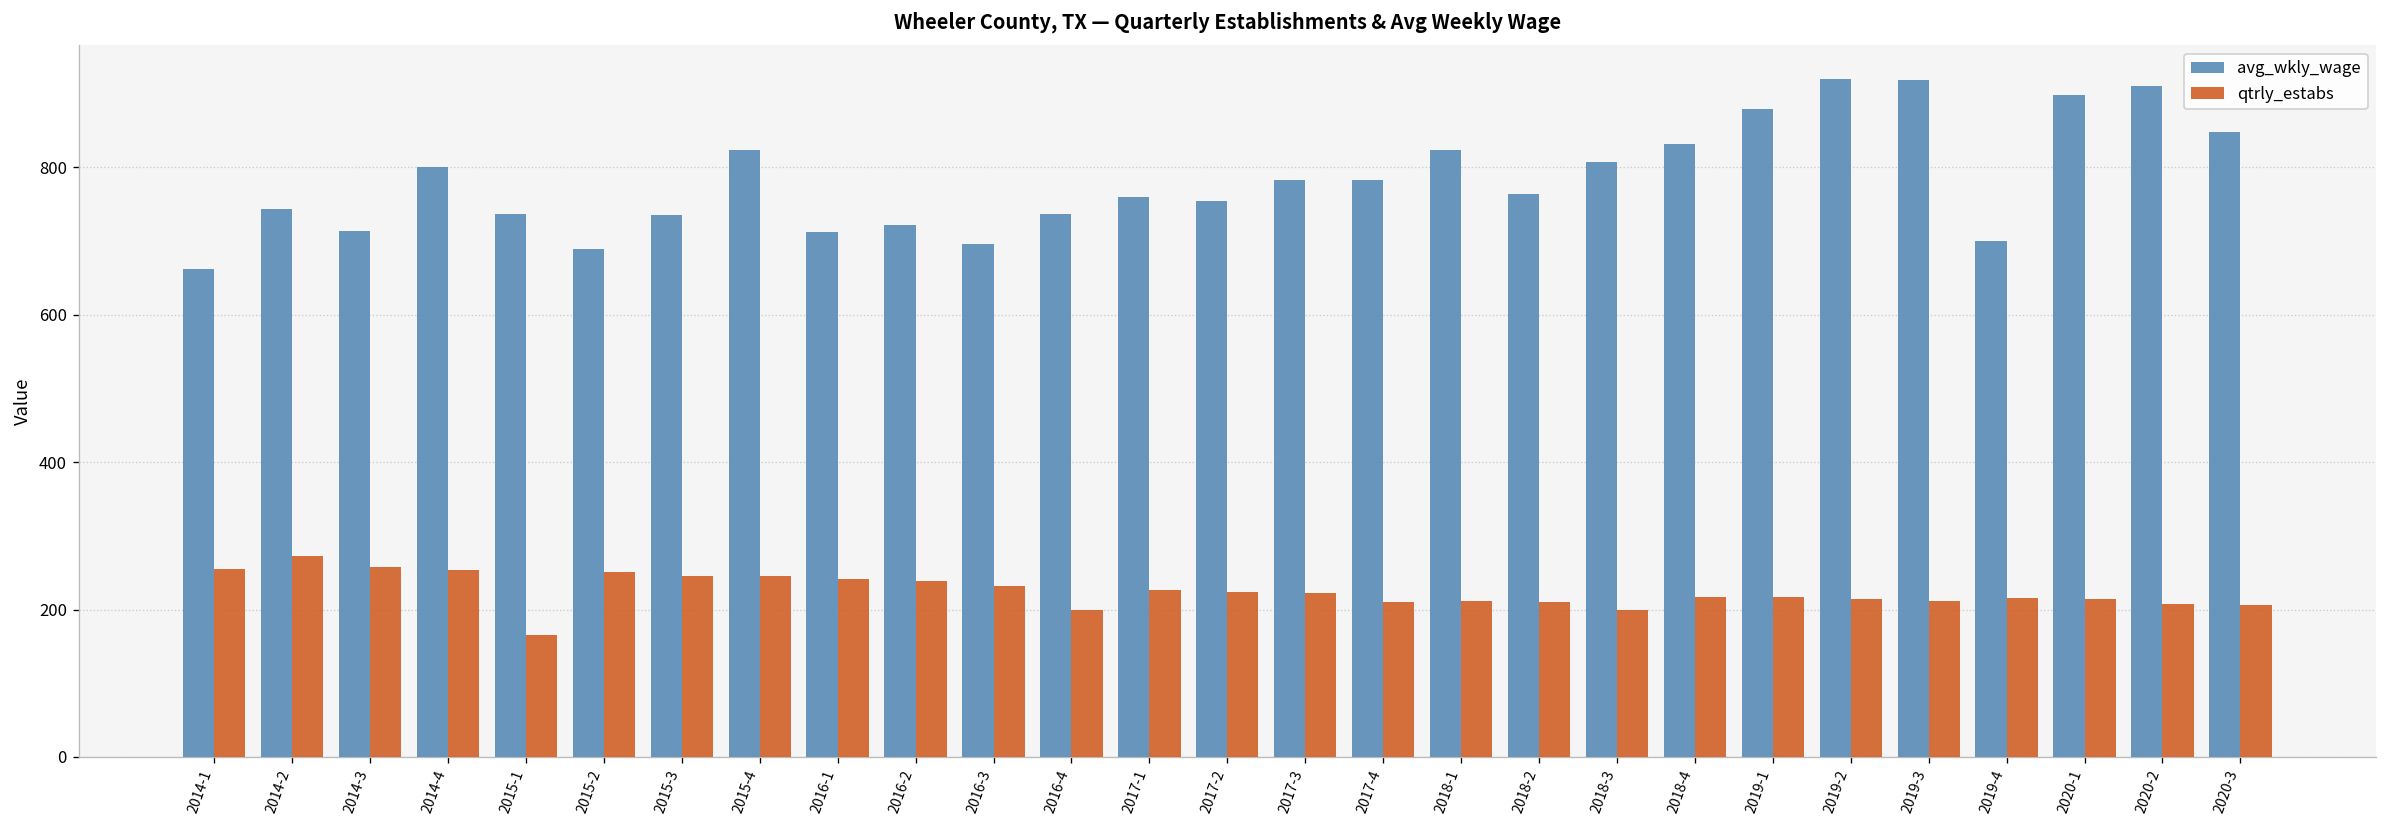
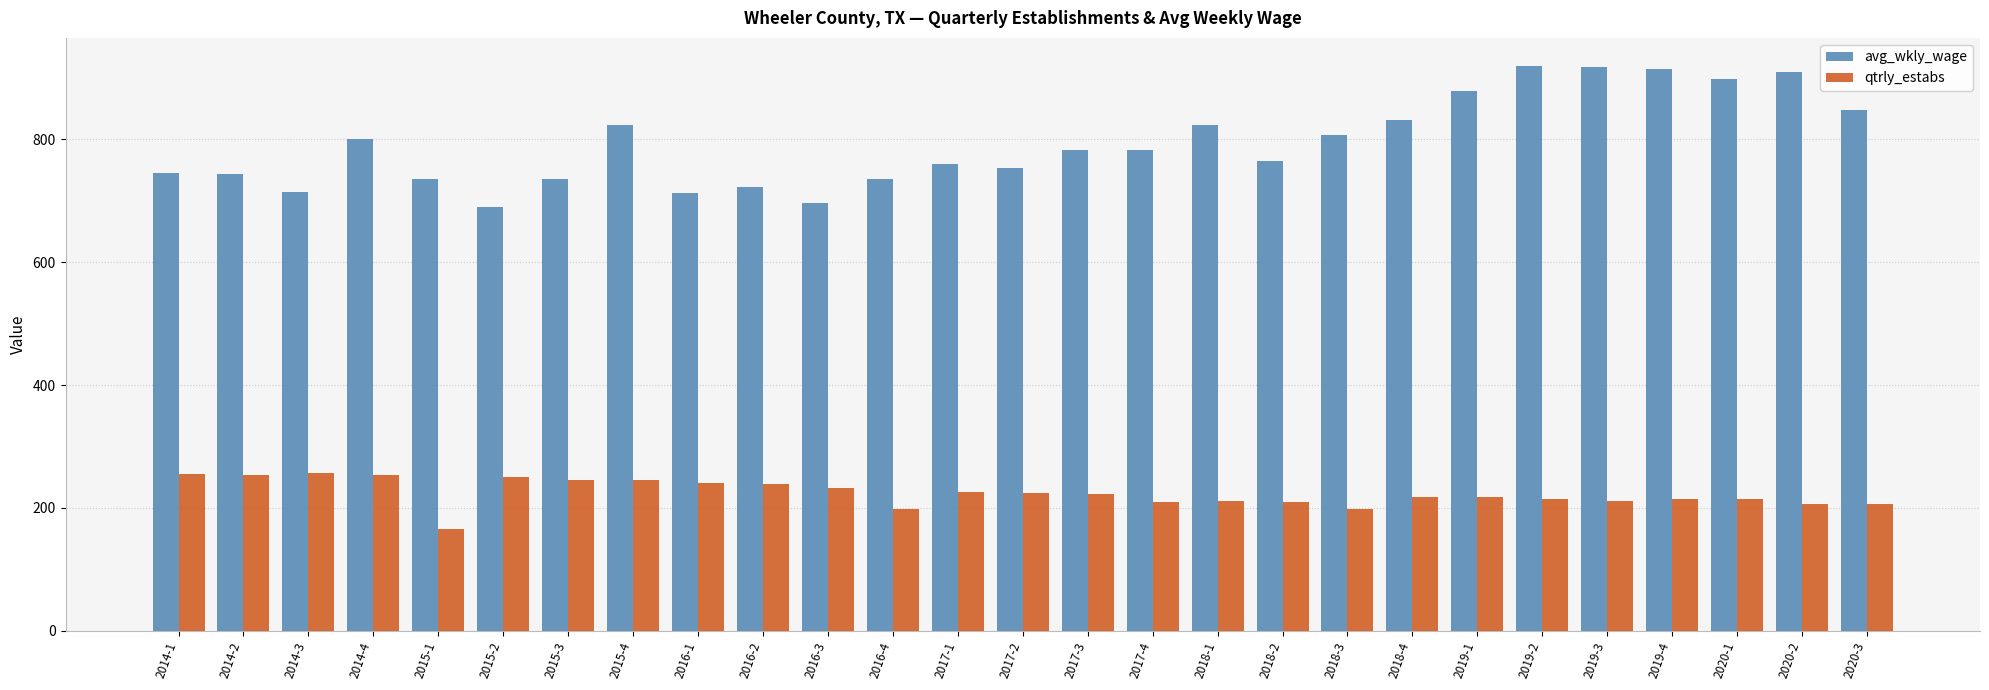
avg_wkly_wage, 2014-1: 660 -> 750
qtrly_estabs, 2014-2: 270 -> 250
avg_wkly_wage, 2019-4: 700 -> 920
